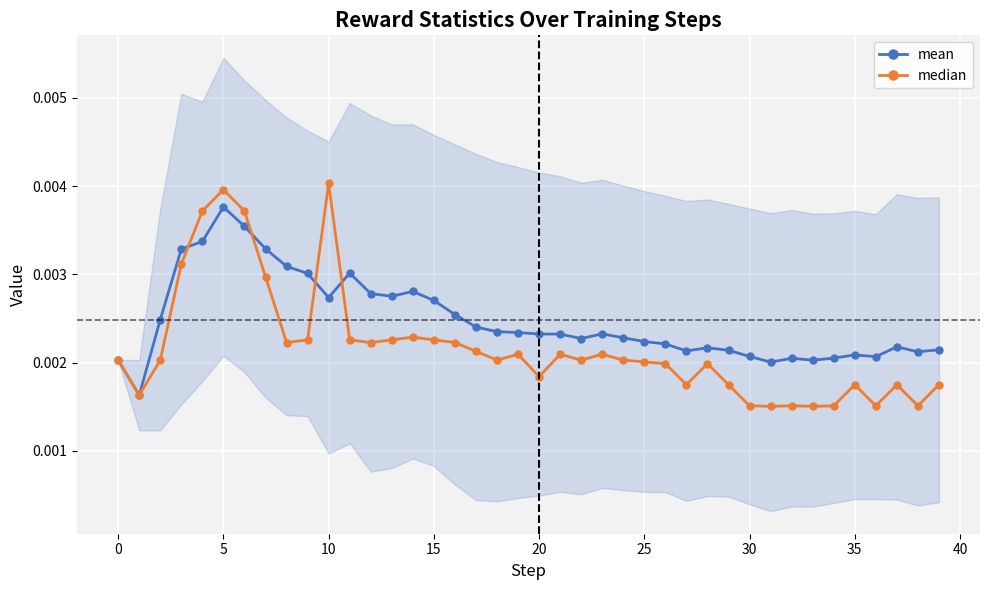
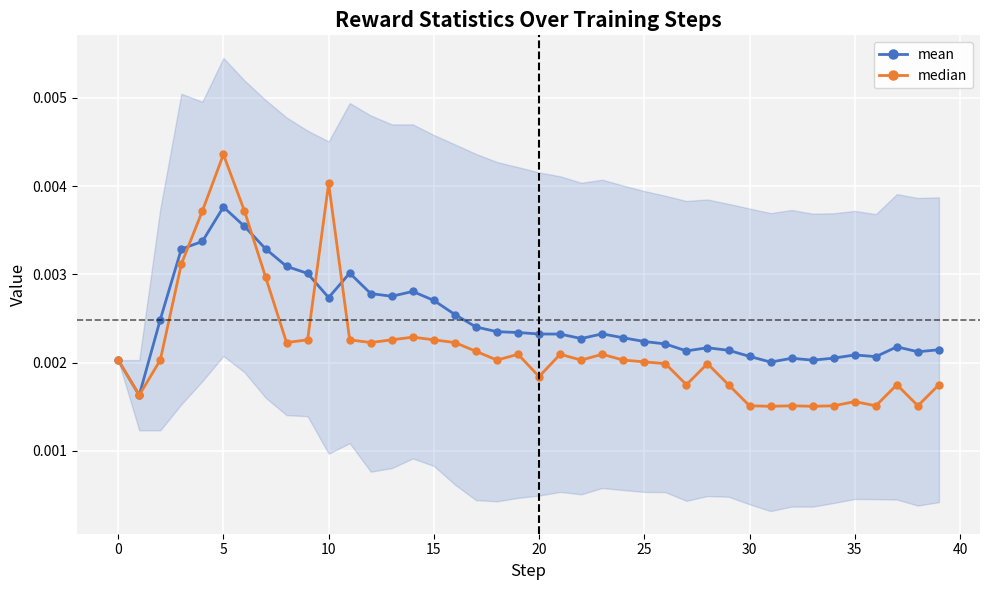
median, 5: 0.0040 -> 0.0044
median, 35: 0.0017 -> 0.0016
